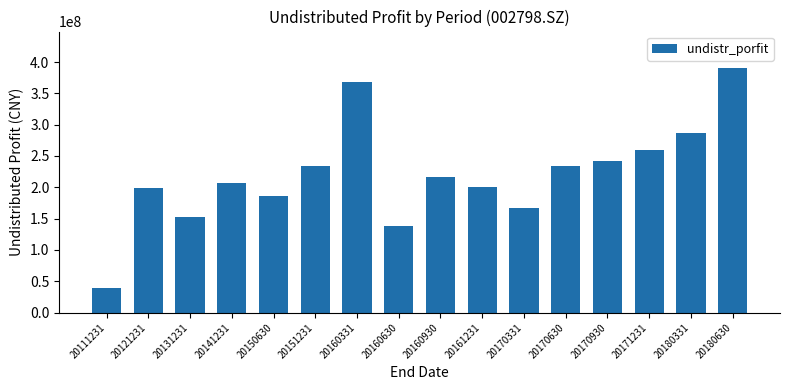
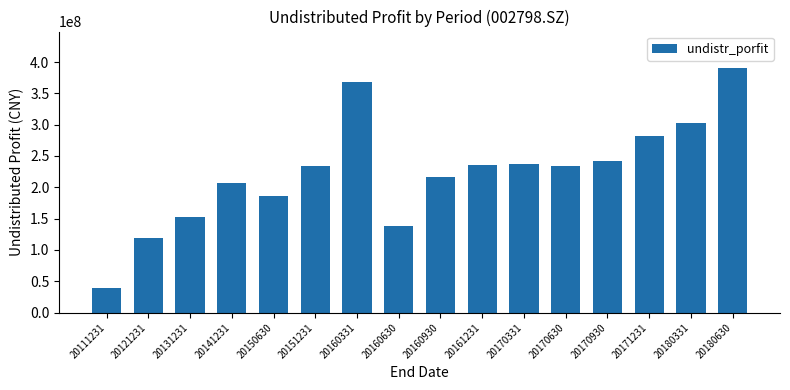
20121231: 200000000 -> 120000000
20161231: 200000000 -> 240000000
20170331: 170000000 -> 240000000
20171231: 260000000 -> 280000000
20180331: 290000000 -> 300000000
